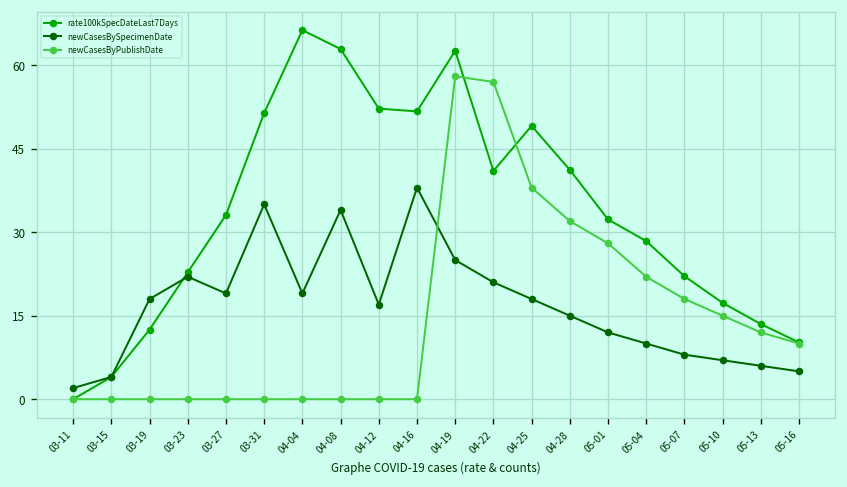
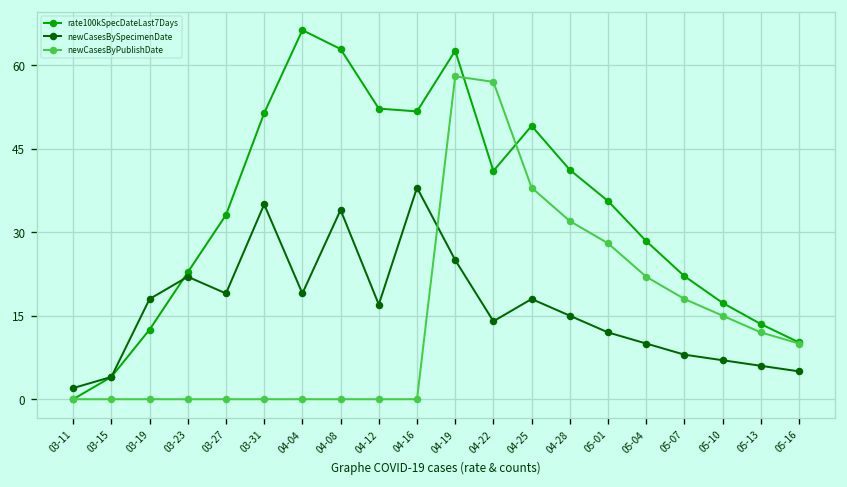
newCasesBySpecimenDate, 04-22: 21 -> 14
rate100kSpecDateLast7Days, 05-01: 32 -> 36
